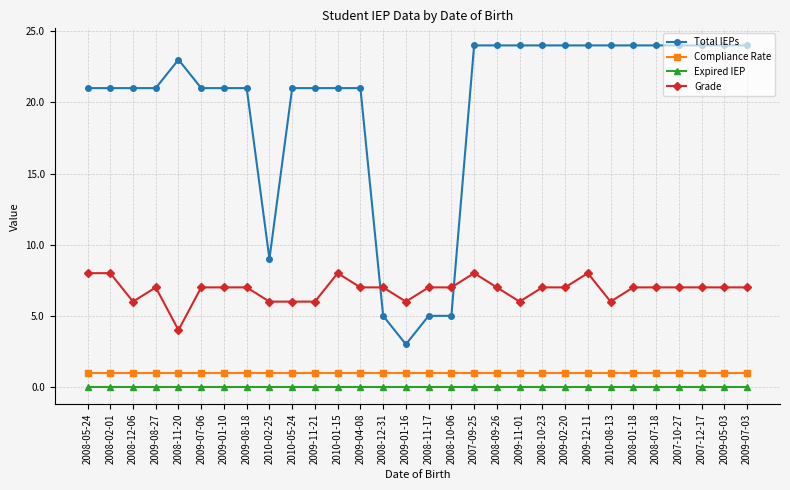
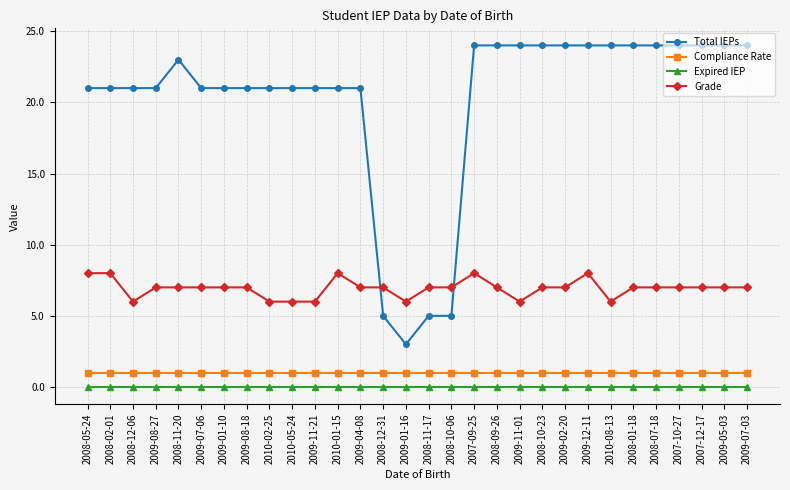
Grade, 2008-11-20: 4 -> 7
Total IEPs, 2010-02-25: 9 -> 21
